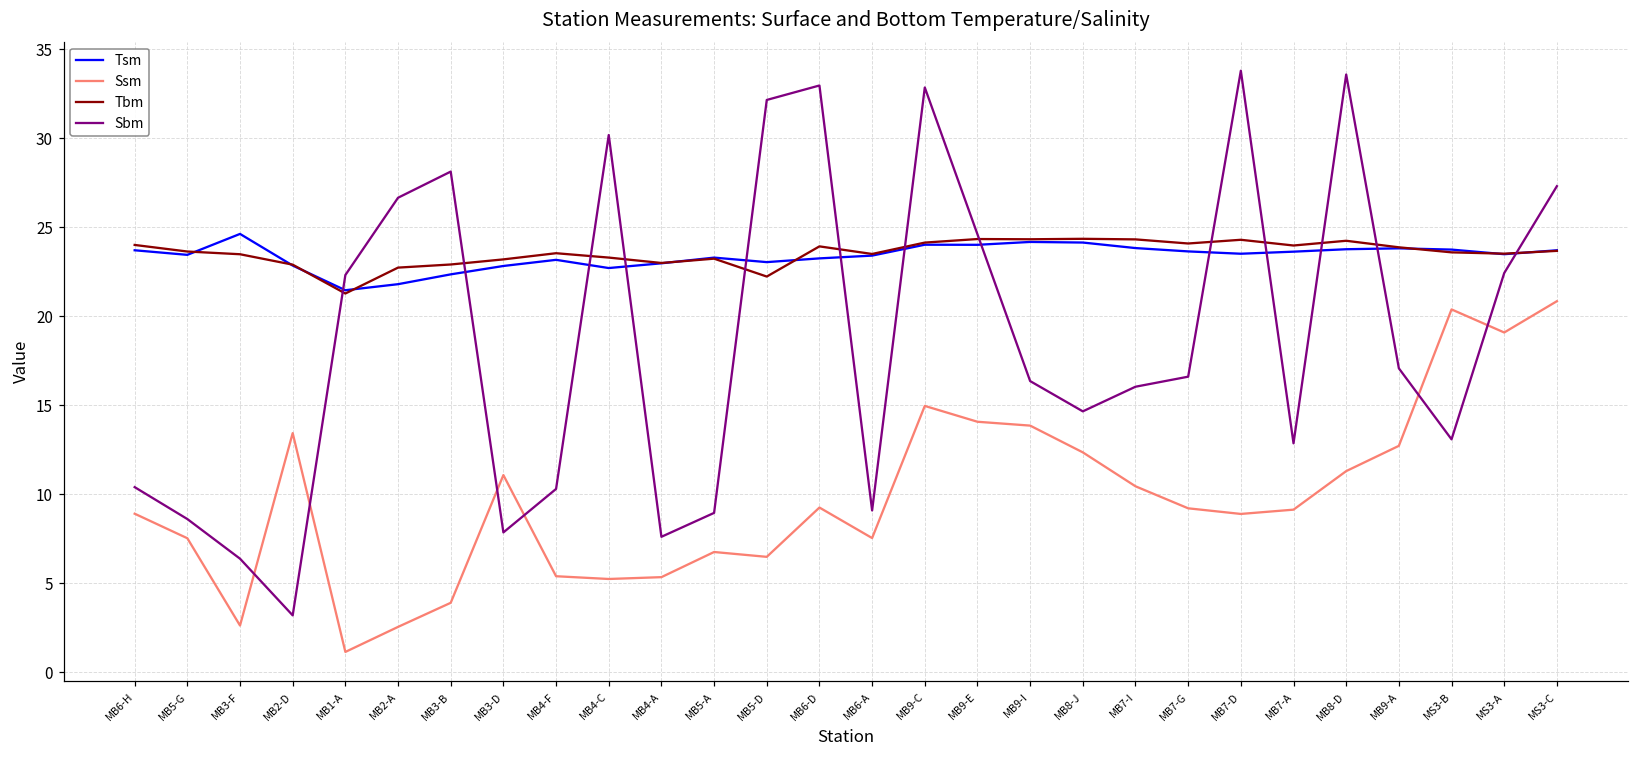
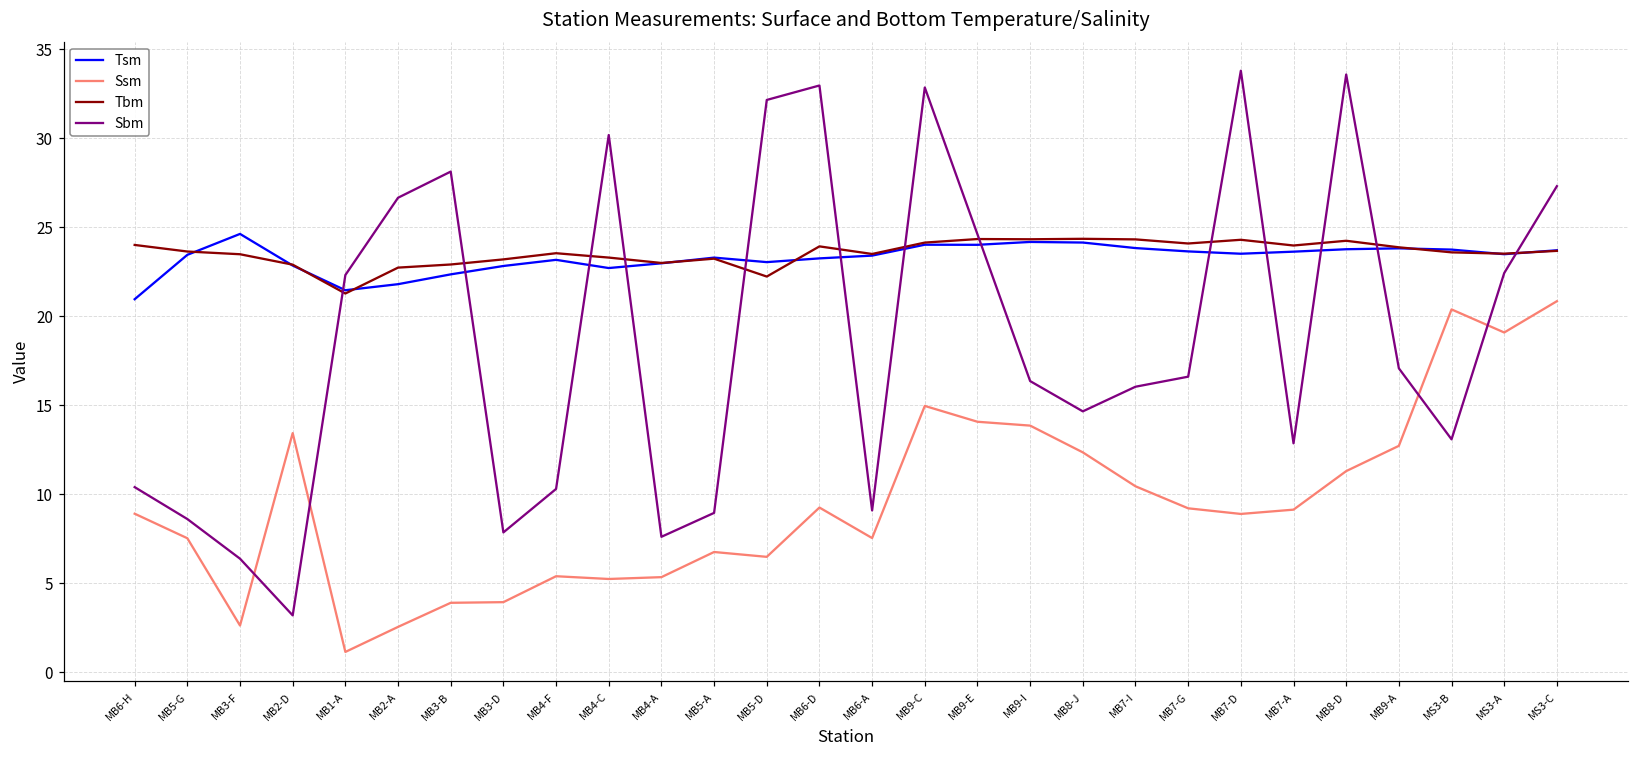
Tsm, MB6-H: 23.7 -> 20.9
Ssm, MB3-D: 11.1 -> 3.9
